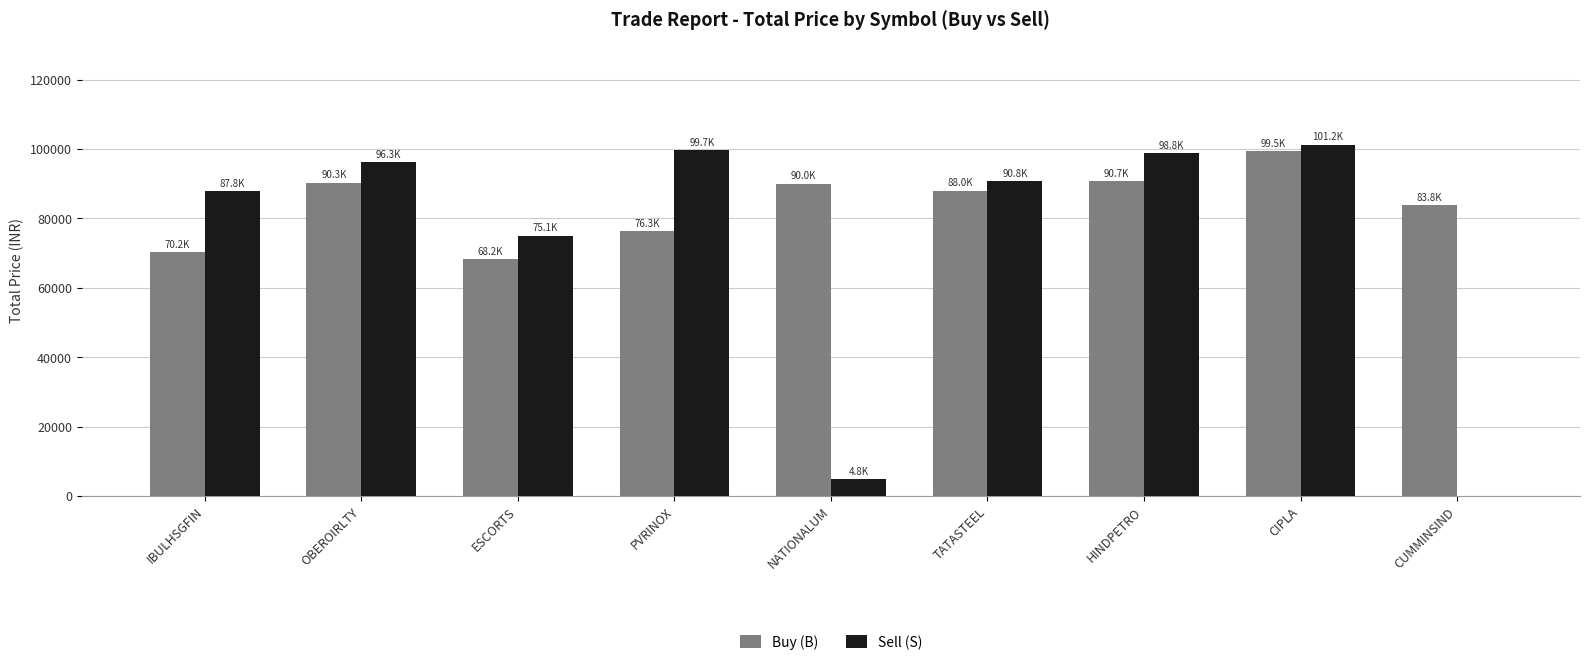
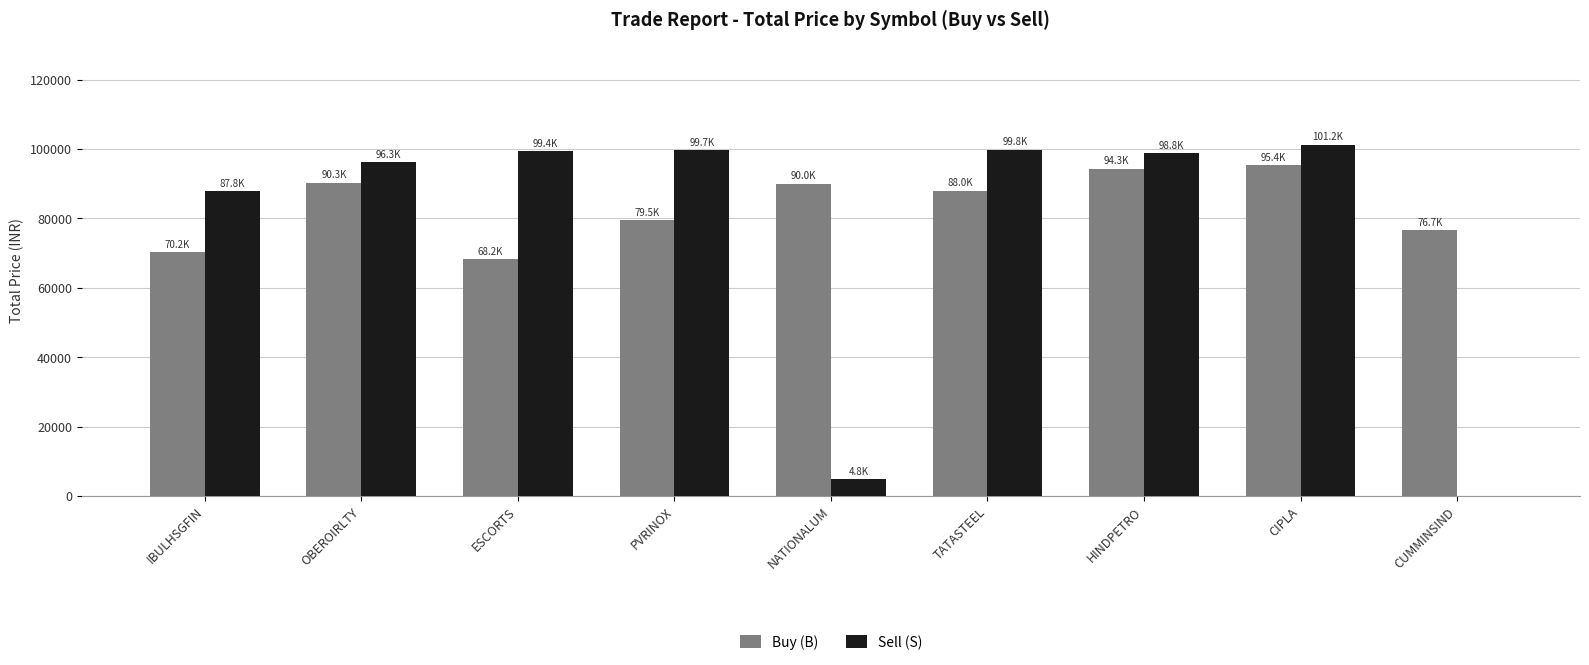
Sell (S), ESCORTS: 75.1K -> 99.4K
Buy (B), PVRINOX: 76.3K -> 79.5K
Sell (S), TATASTEEL: 90.8K -> 99.8K
Buy (B), HINDPETRO: 90.7K -> 94.3K
Buy (B), CIPLA: 99.5K -> 95.4K
Buy (B), CUMMINSIND: 83.8K -> 76.7K
